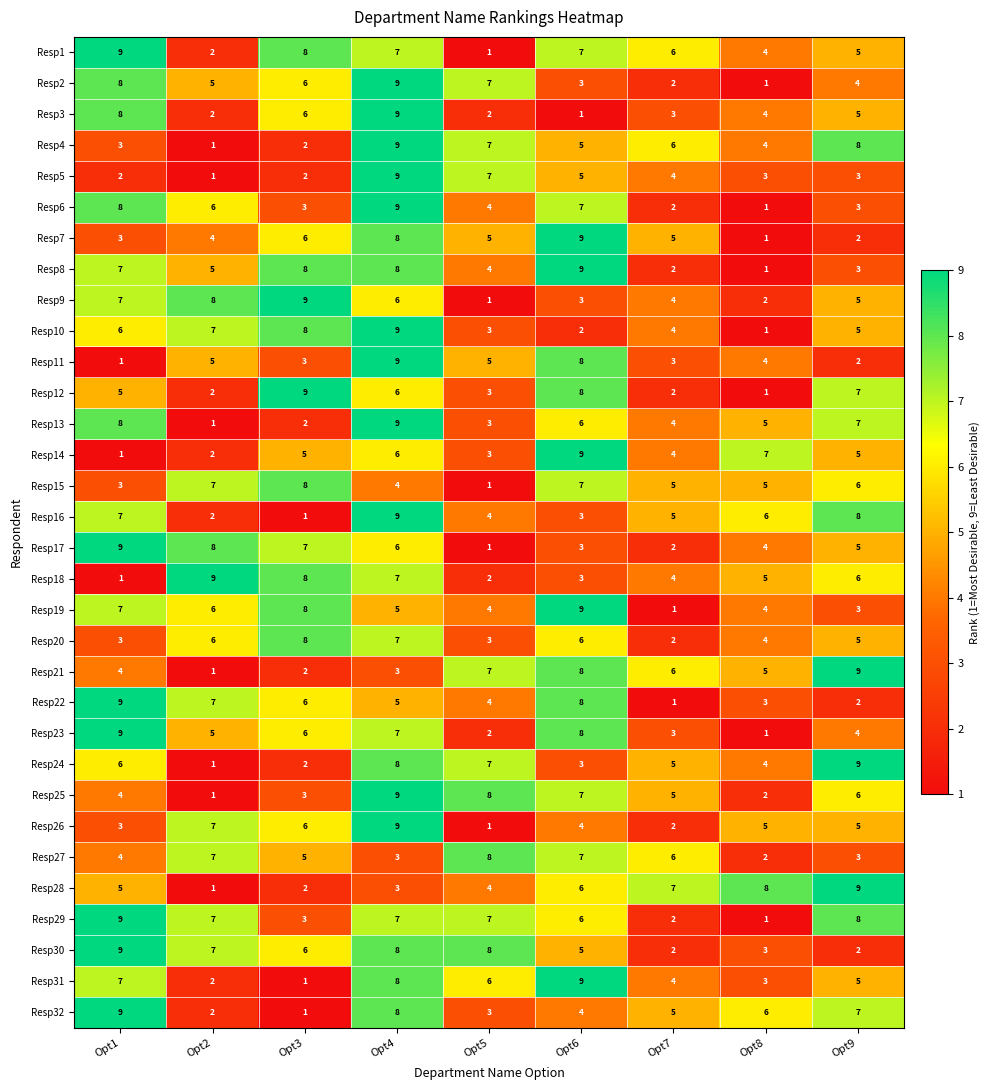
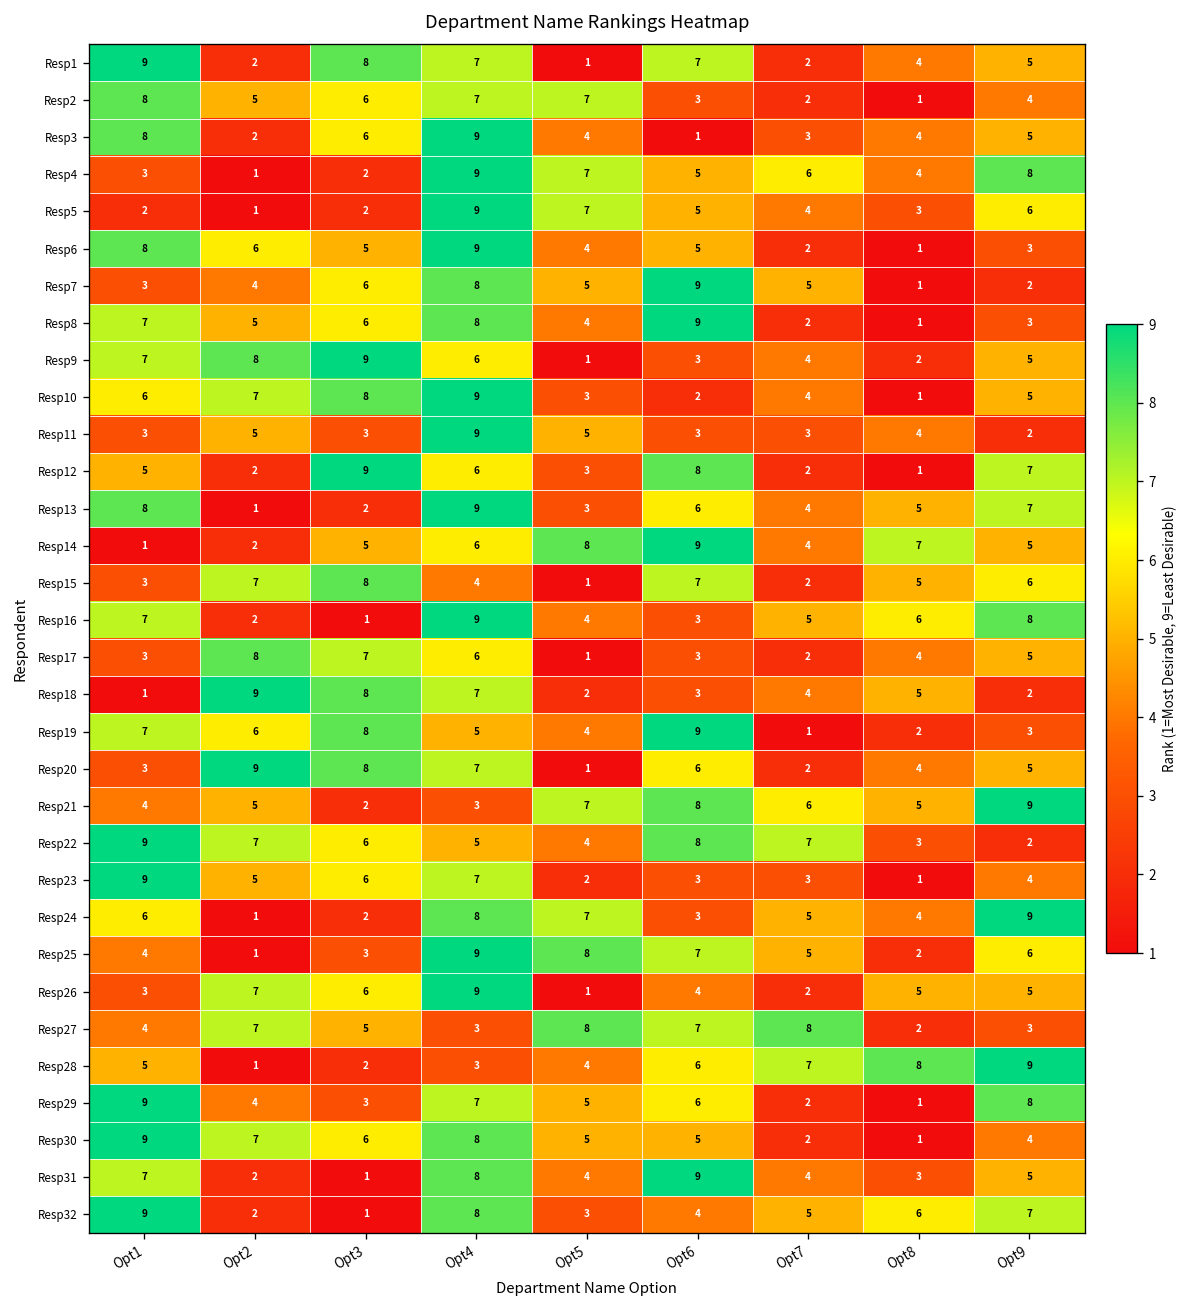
Resp1, Opt7: 6 -> 2
Resp2, Opt4: 9 -> 7
Resp3, Opt5: 2 -> 4
Resp5, Opt9: 3 -> 6
Resp6, Opt3: 3 -> 5
Resp6, Opt6: 7 -> 5
Resp8, Opt3: 8 -> 6
Resp11, Opt1: 1 -> 3
Resp11, Opt6: 8 -> 3
Resp14, Opt5: 3 -> 8
Resp15, Opt7: 5 -> 2
Resp17, Opt1: 9 -> 3
Resp18, Opt9: 6 -> 2
Resp19, Opt8: 4 -> 2
Resp20, Opt2: 6 -> 9
Resp20, Opt5: 3 -> 1
Resp21, Opt2: 1 -> 5
Resp22, Opt7: 1 -> 7
Resp23, Opt6: 8 -> 3
Resp27, Opt7: 6 -> 8
Resp29, Opt2: 7 -> 4
Resp29, Opt5: 7 -> 5
Resp30, Opt5: 8 -> 5
Resp30, Opt8: 3 -> 1
Resp30, Opt9: 2 -> 4
Resp31, Opt5: 6 -> 4
